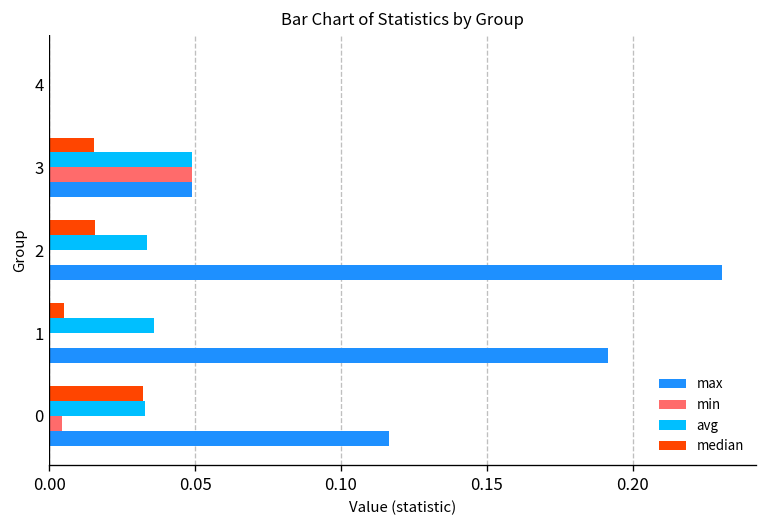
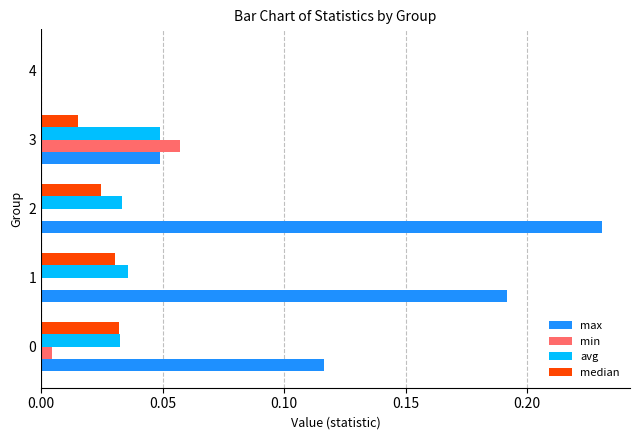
min, 3: 0.049 -> 0.057
median, 2: 0.016 -> 0.025
median, 1: 0.005 -> 0.031
